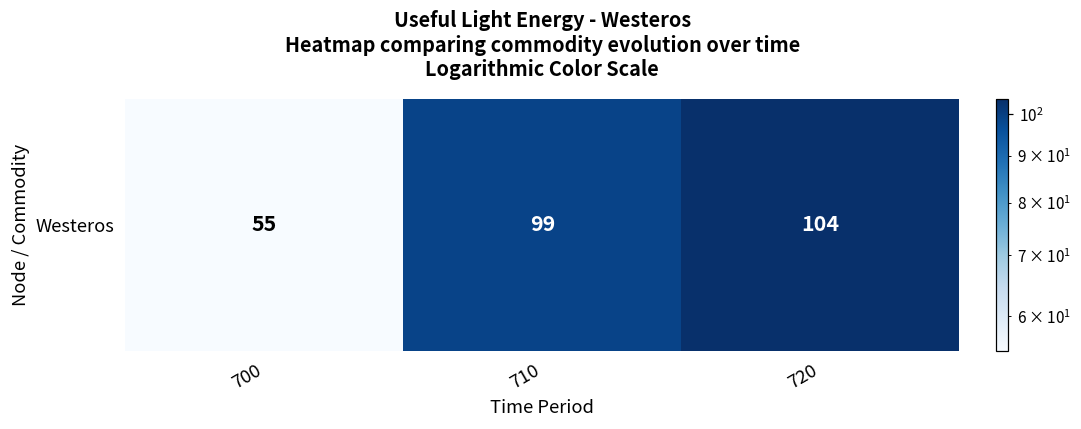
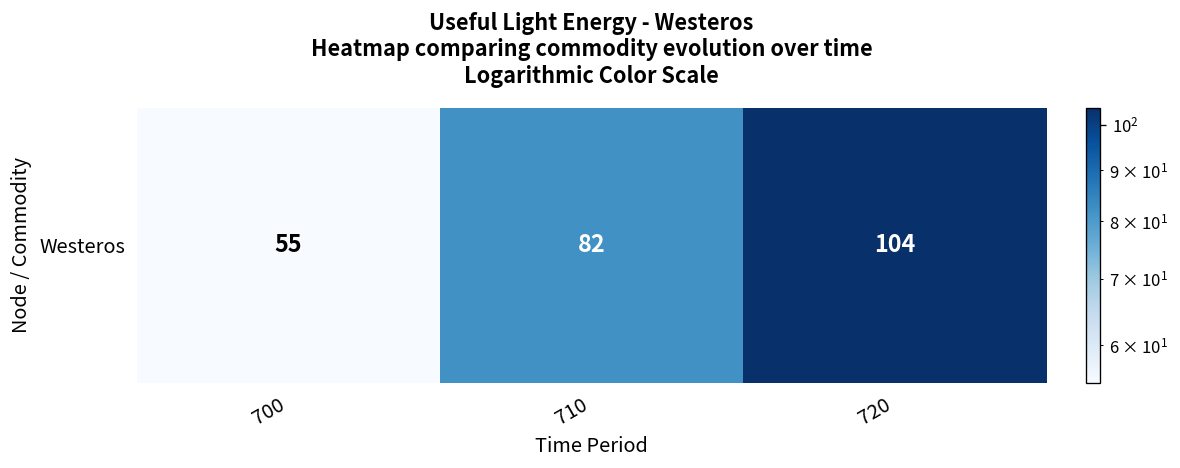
Westeros, 710: 99 -> 82
